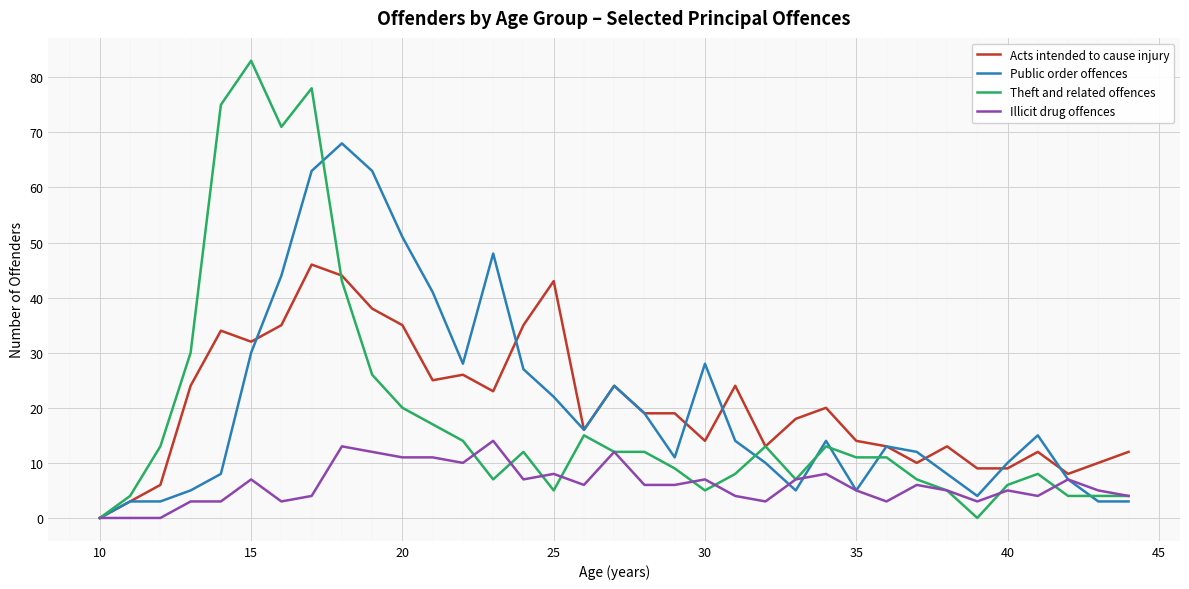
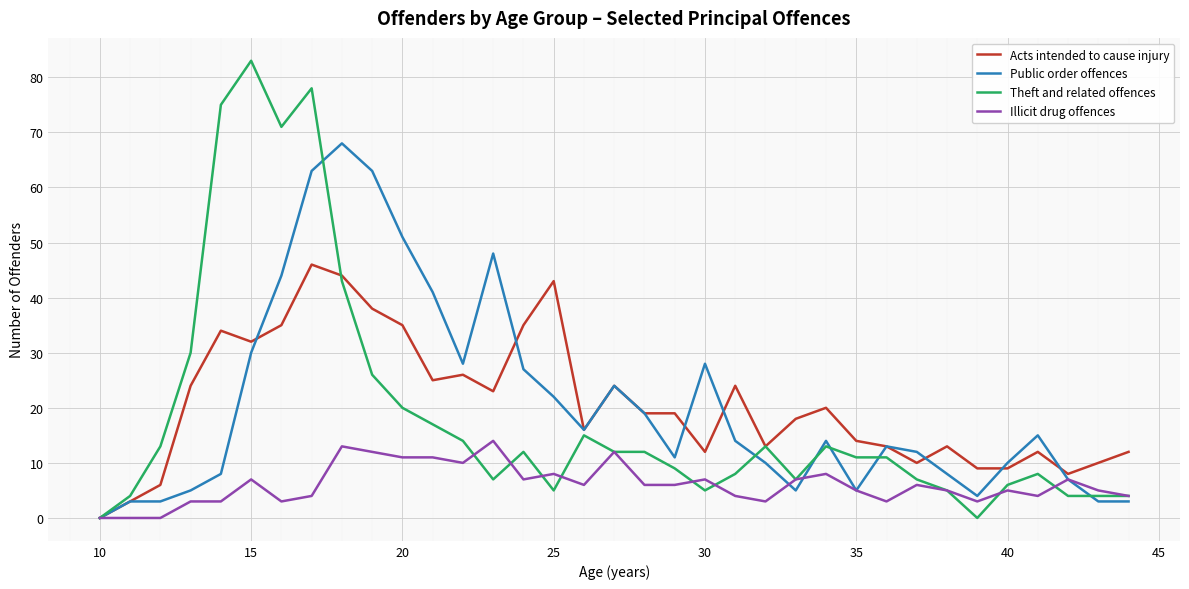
Acts intended to cause injury, 30: 14 -> 12
